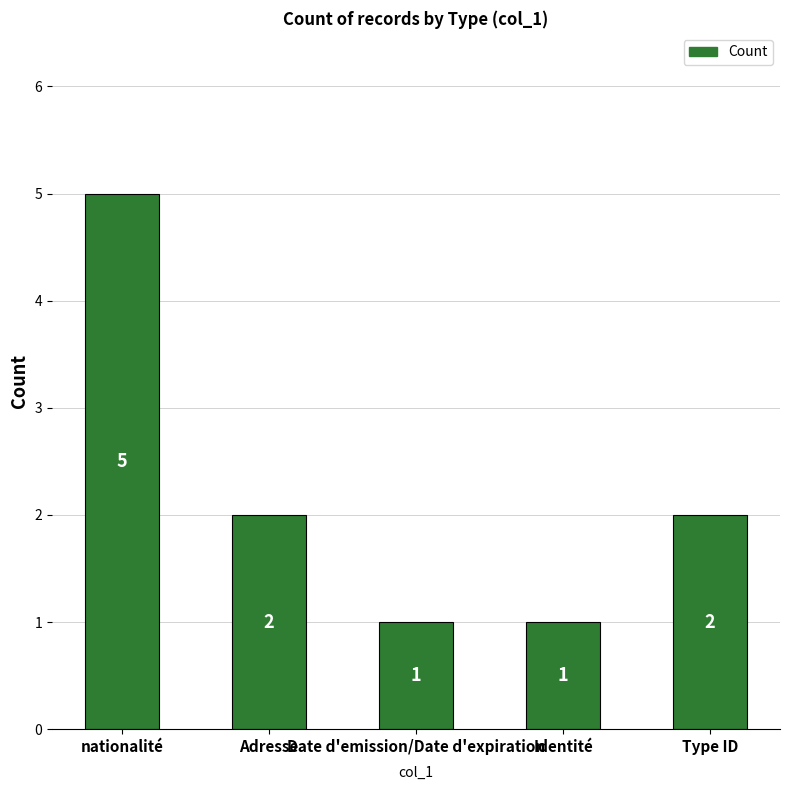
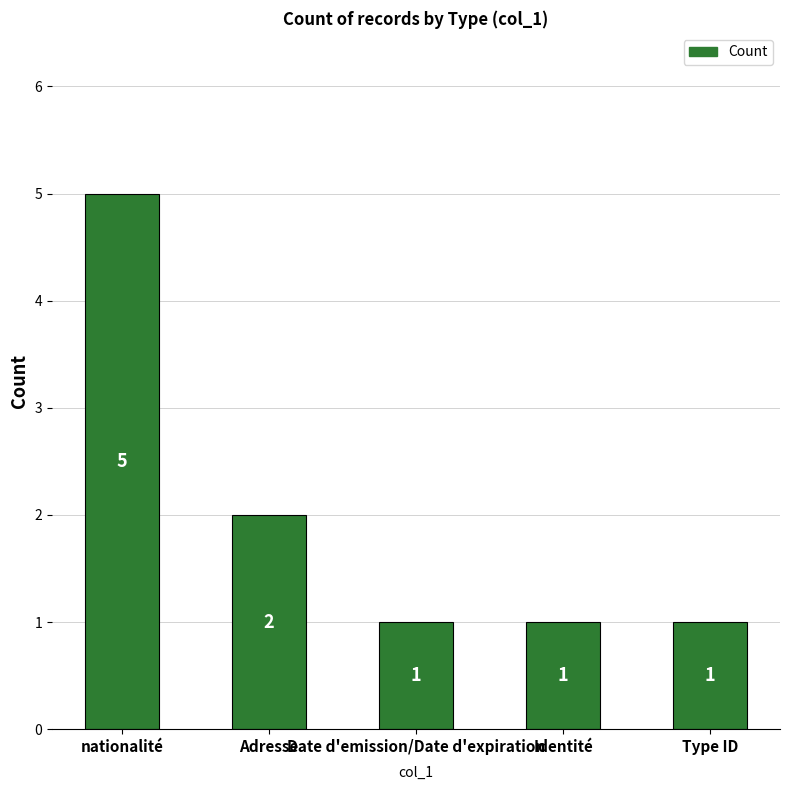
Type ID: 2 -> 1
